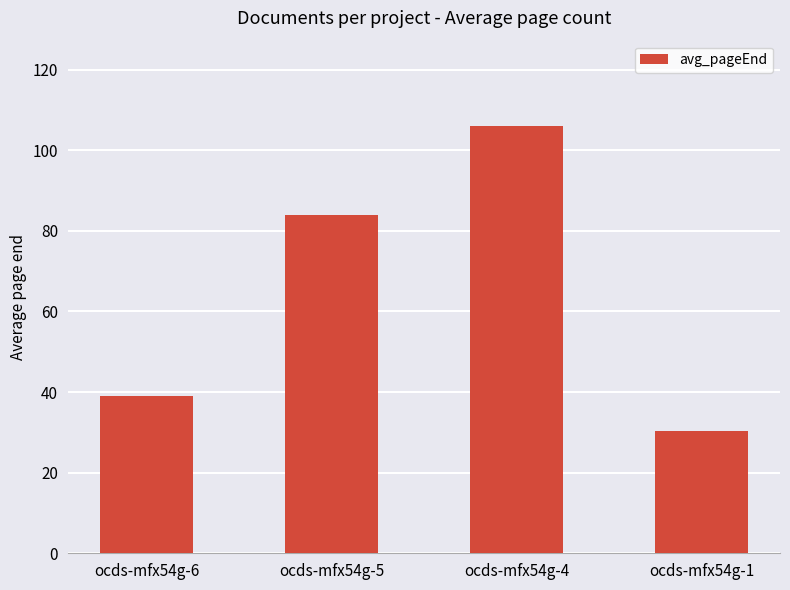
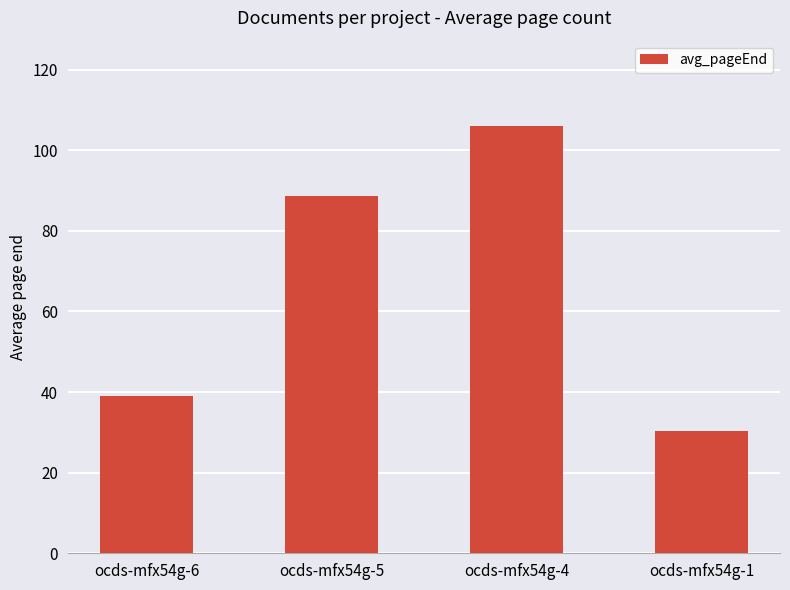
ocds-mfx54g-5: 84 -> 89
